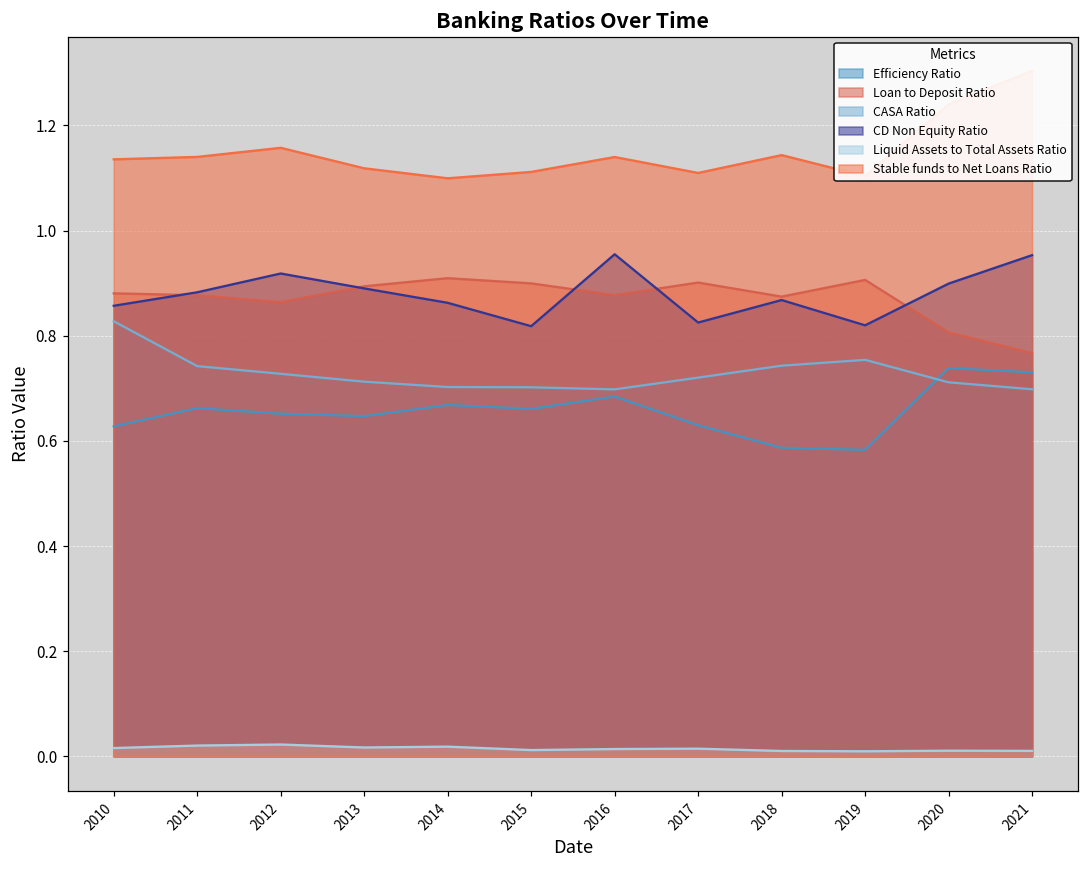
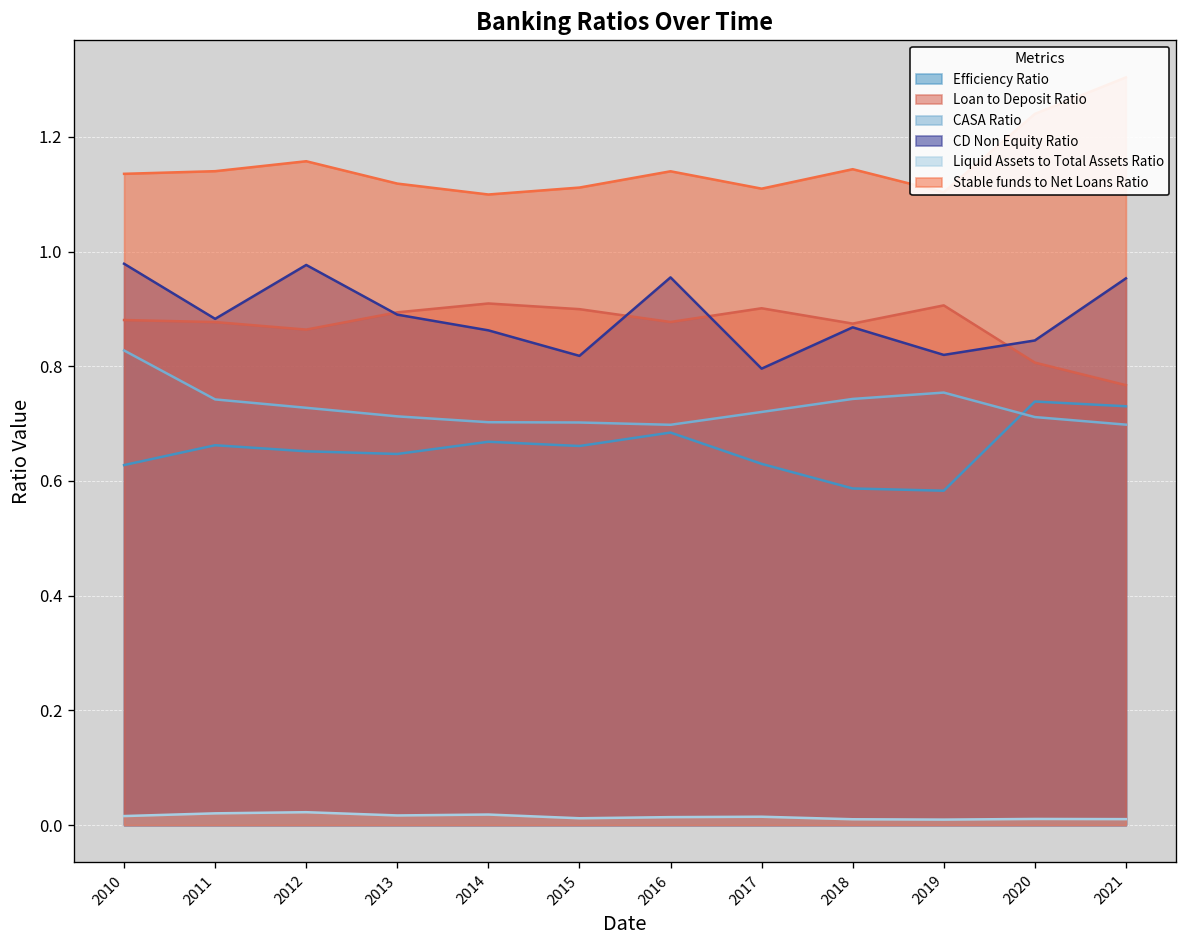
CD Non Equity Ratio, 2010: 0.86 -> 0.98
CD Non Equity Ratio, 2012: 0.92 -> 0.98
CD Non Equity Ratio, 2017: 0.83 -> 0.80
CD Non Equity Ratio, 2020: 0.90 -> 0.84
